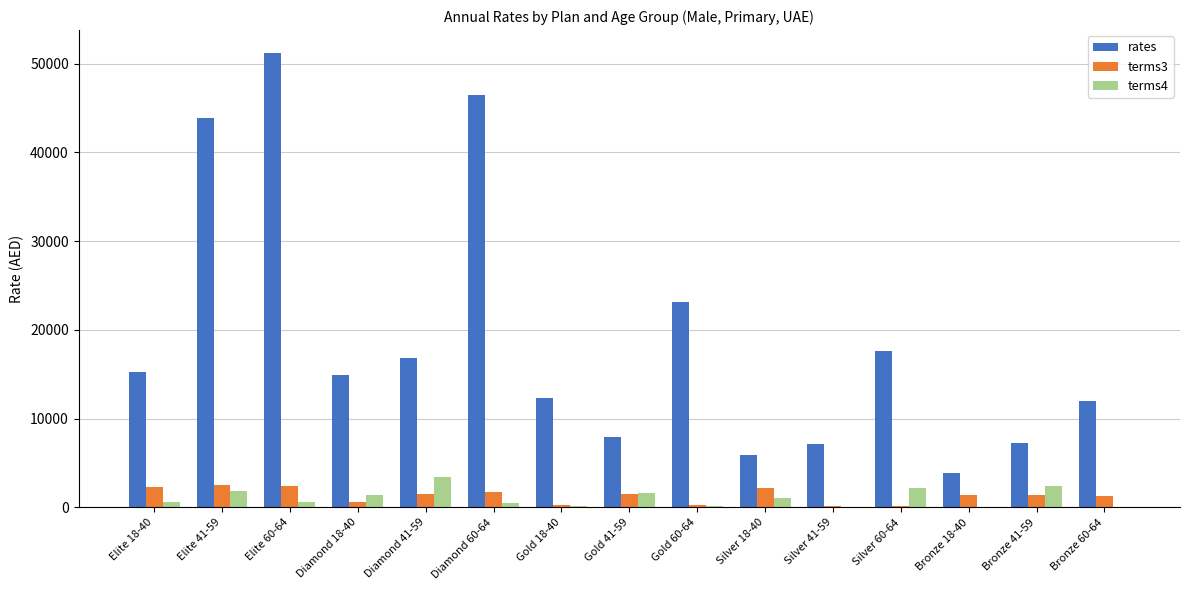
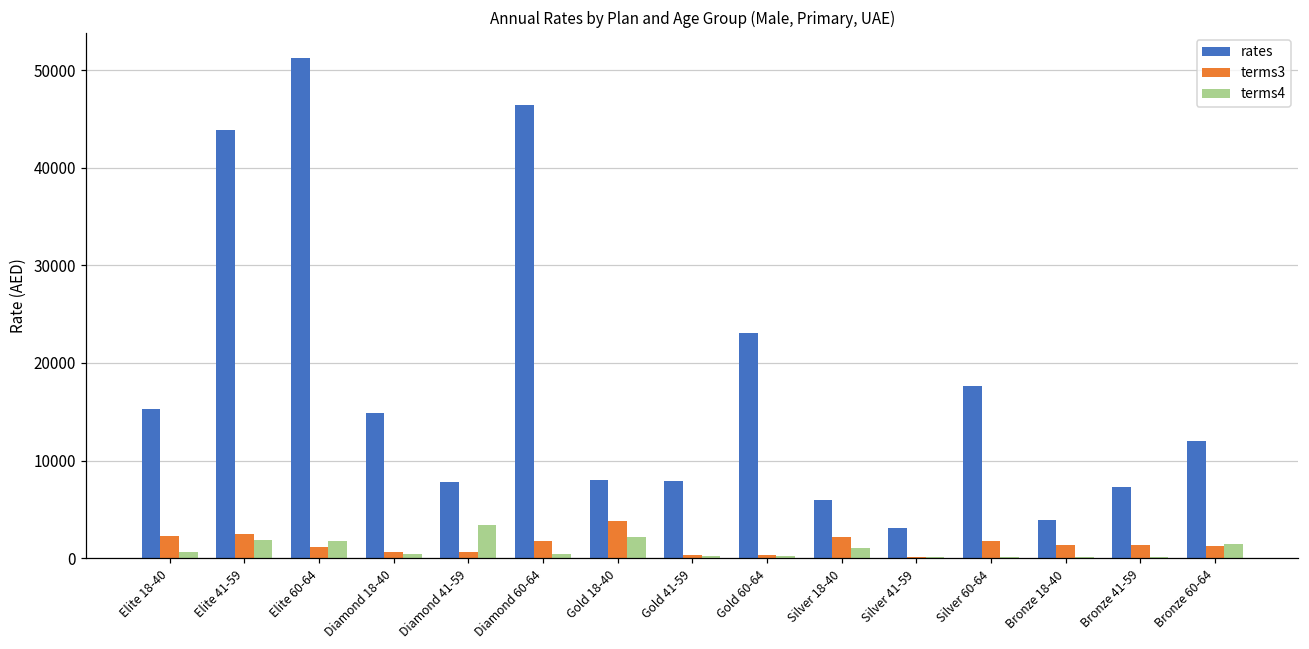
terms3, Elite 60-64: 2000 -> 1000
terms4, Elite 60-64: 1000 -> 2000
terms4, Diamond 18-40: 1000 -> 0
rates, Diamond 41-59: 17000 -> 8000
terms3, Diamond 41-59: 2000 -> 1000
rates, Gold 18-40: 12000 -> 8000
terms3, Gold 18-40: 0 -> 4000
terms4, Gold 18-40: 0 -> 2000
terms3, Gold 41-59: 2000 -> 0
terms4, Gold 41-59: 2000 -> 0
rates, Silver 41-59: 7000 -> 3000
terms3, Silver 60-64: 0 -> 2000
terms4, Silver 60-64: 2000 -> 0
terms4, Bronze 41-59: 2000 -> 0
terms4, Bronze 60-64: 0 -> 1000
